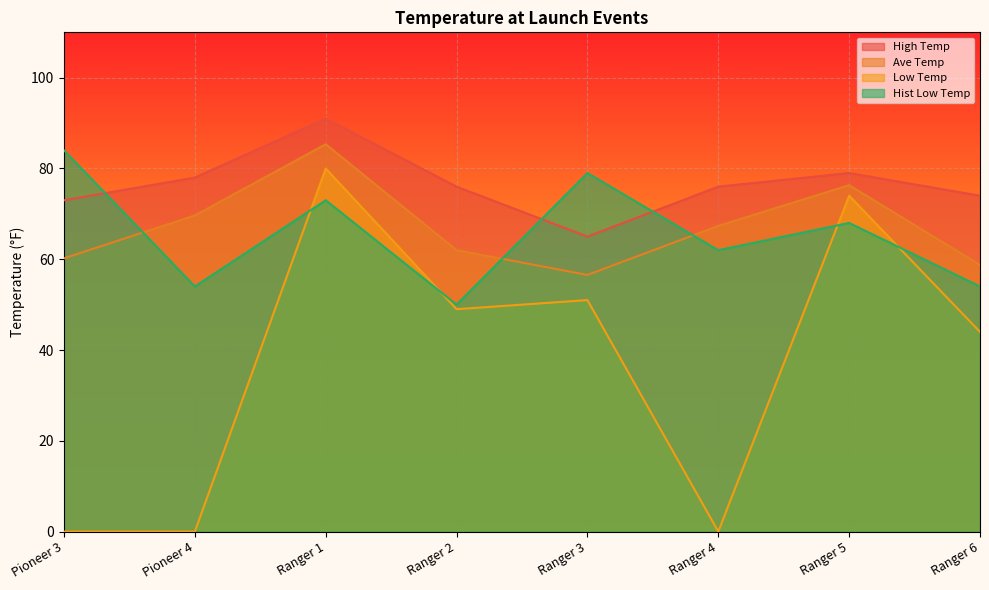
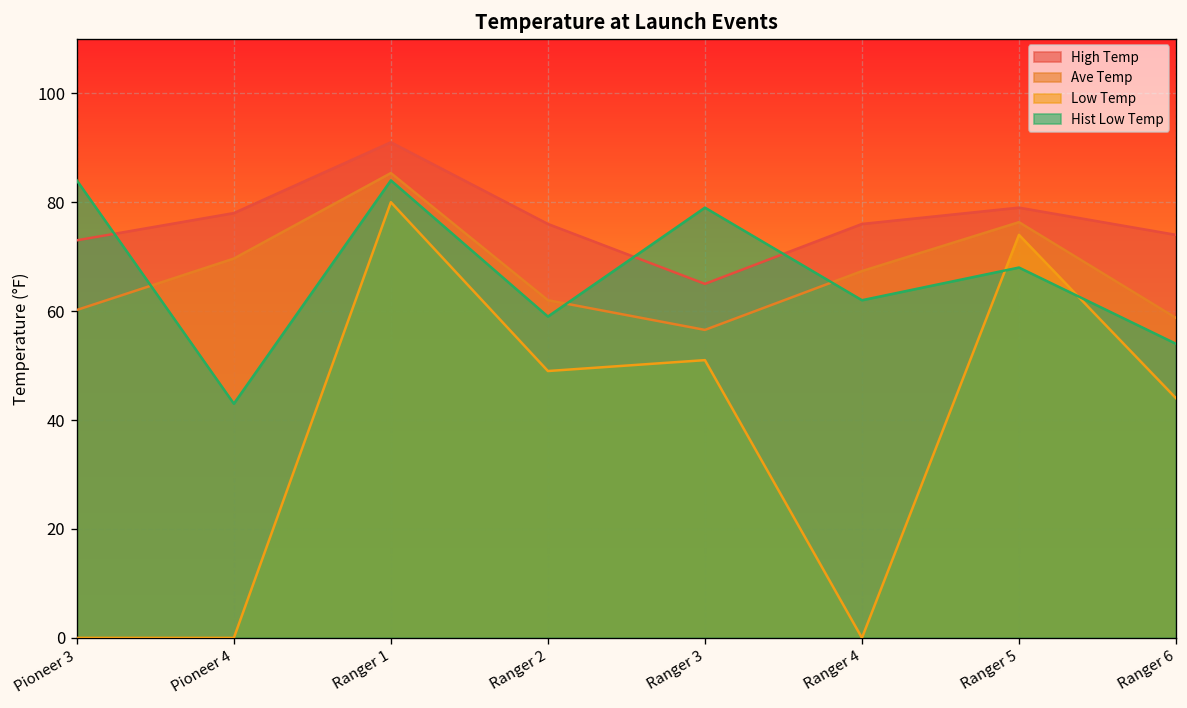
Hist Low Temp, Pioneer 4: 54 -> 43
Hist Low Temp, Ranger 1: 73 -> 84
Hist Low Temp, Ranger 2: 50 -> 59
